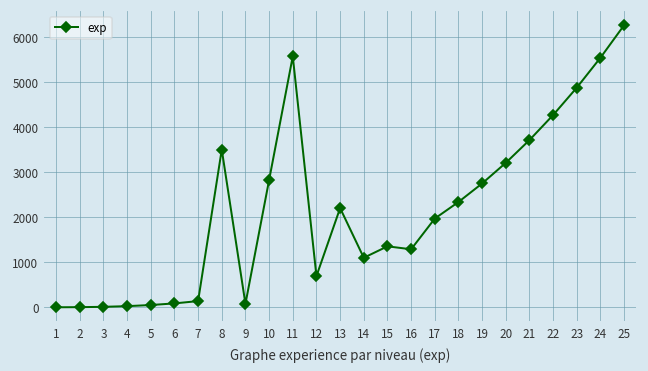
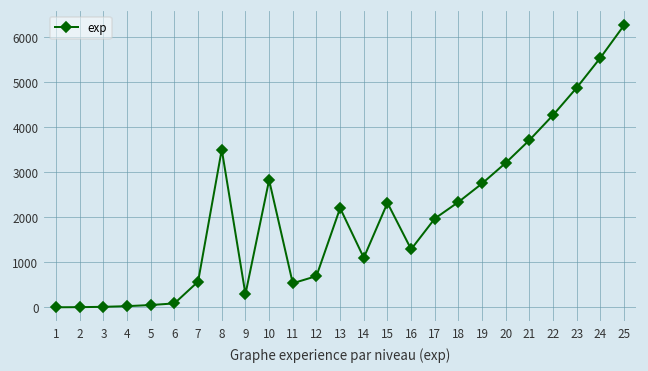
7: 100 -> 600
9: 100 -> 300
11: 5600 -> 500
15: 1400 -> 2300
